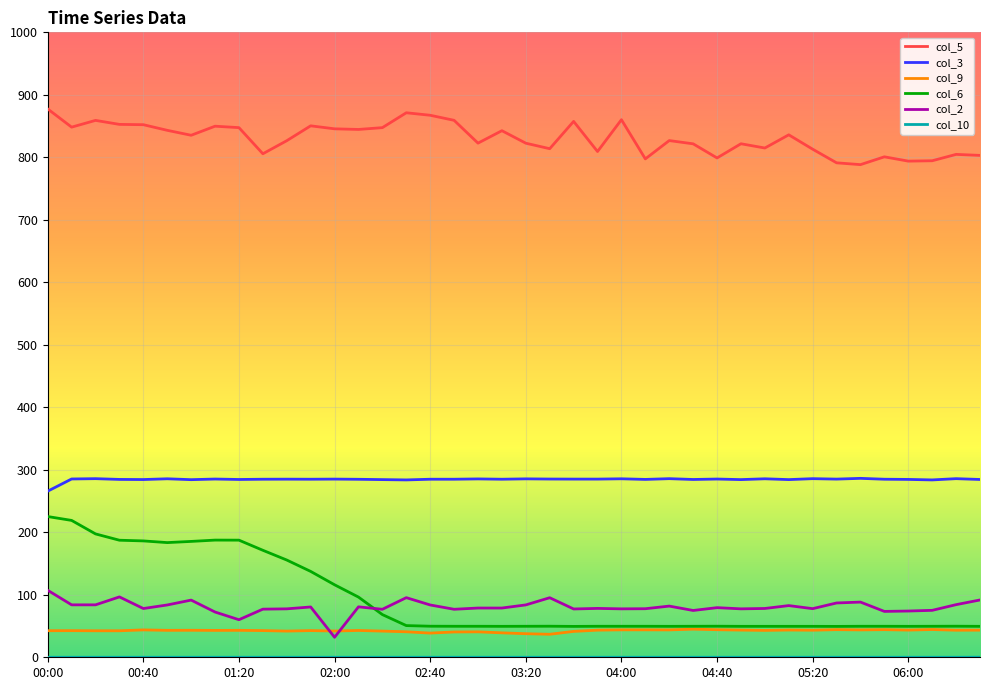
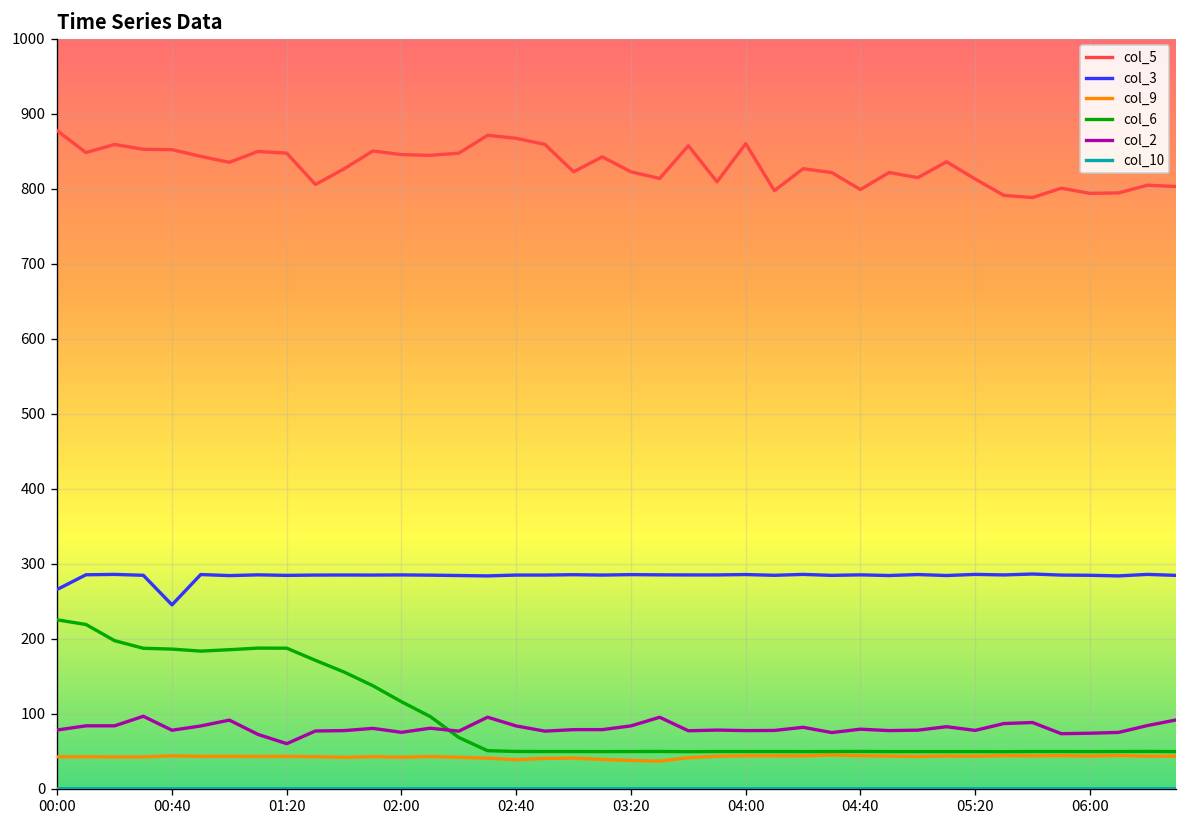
col_2, 00:00: 110 -> 80
col_3, 00:40: 280 -> 250
col_2, 02:00: 30 -> 80
